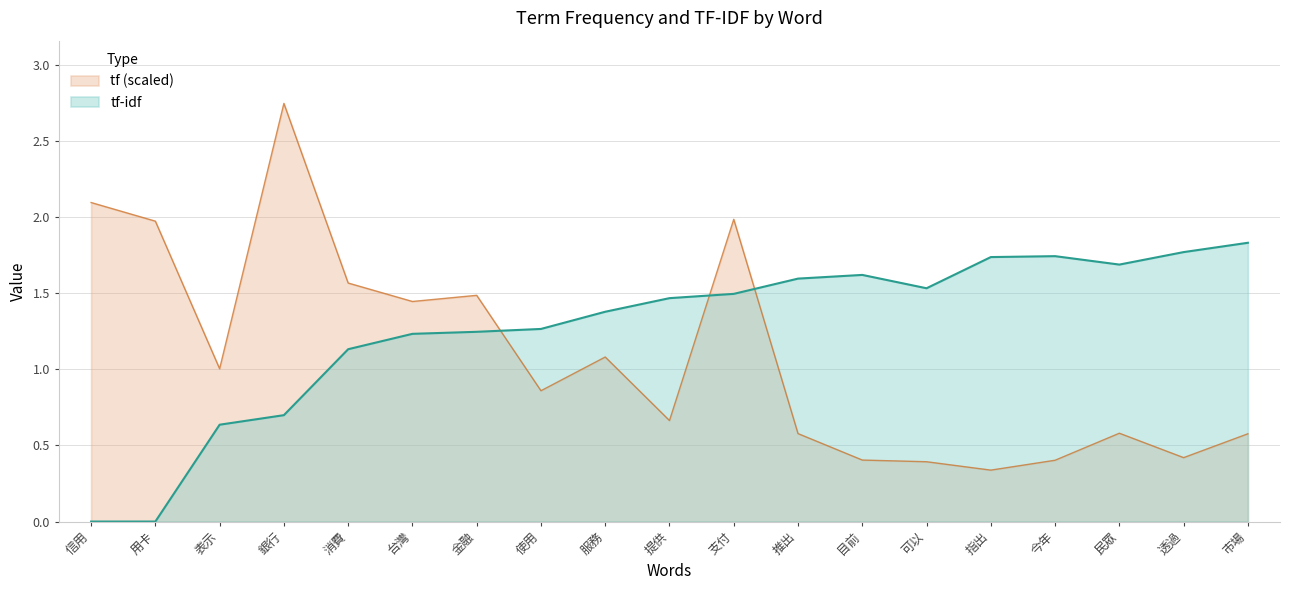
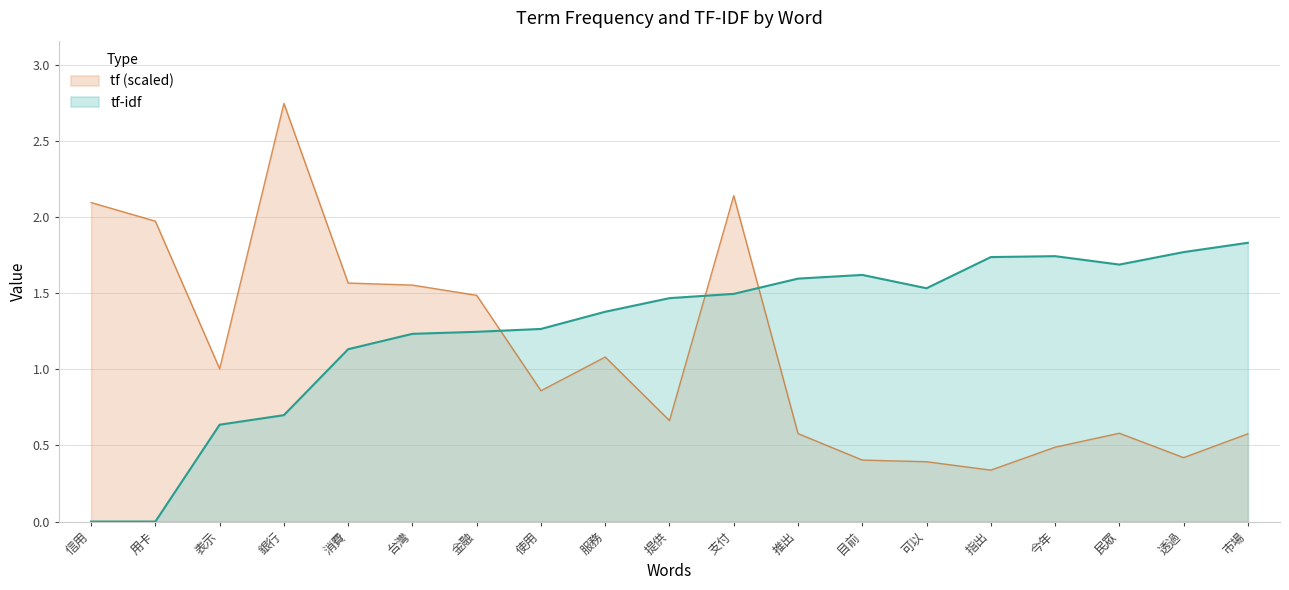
tf (scaled), 台灣: 1.45 -> 1.55
tf (scaled), 支付: 1.99 -> 2.14
tf (scaled), 今年: 0.40 -> 0.49
